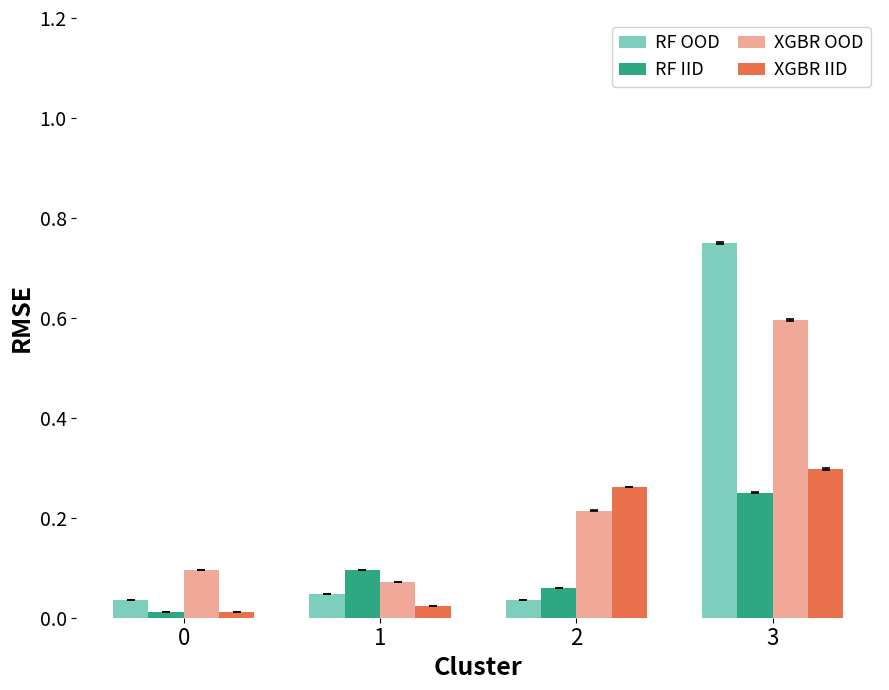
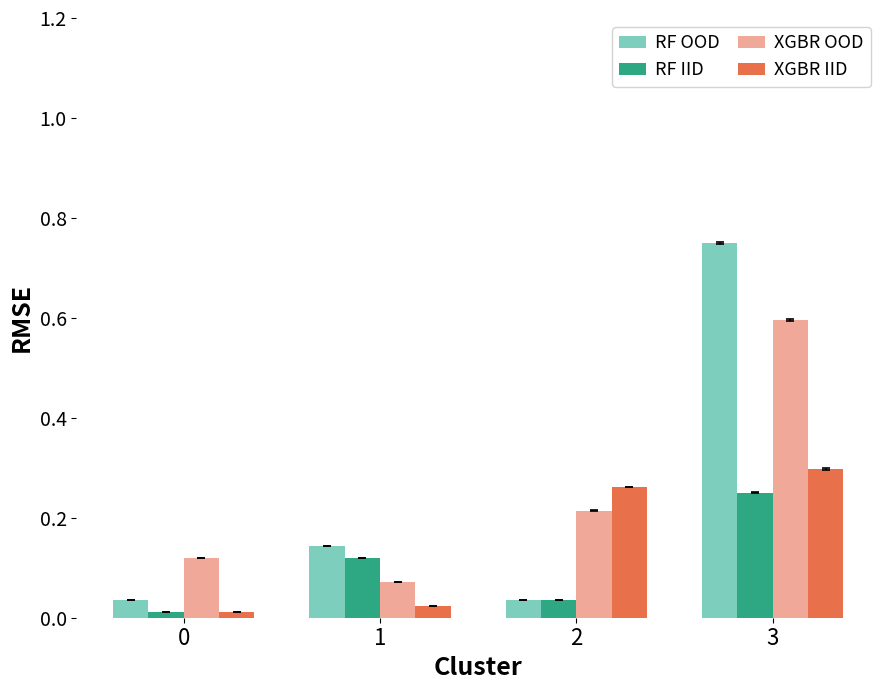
XGBR OOD, 0: 0.10 -> 0.12
RF OOD, 1: 0.05 -> 0.14
RF IID, 1: 0.10 -> 0.12
RF IID, 2: 0.06 -> 0.04
